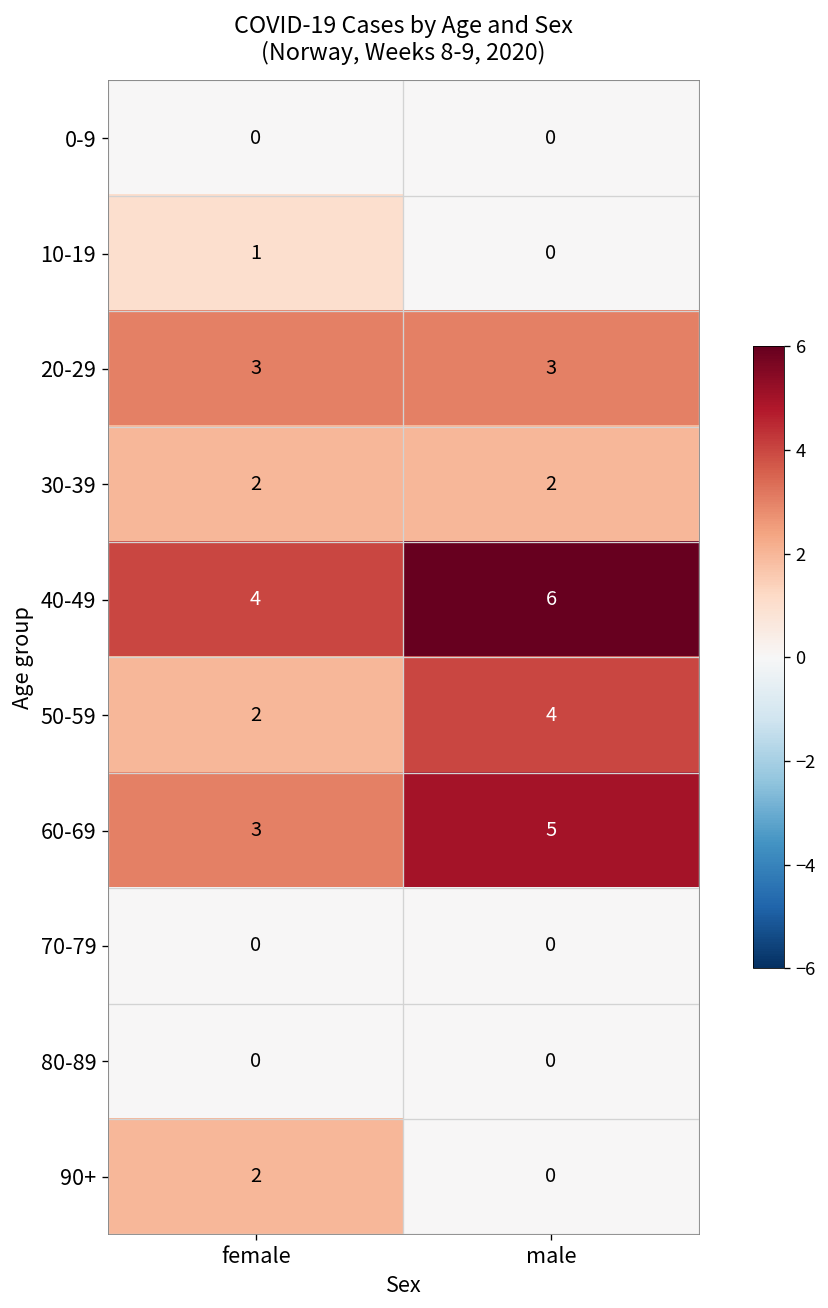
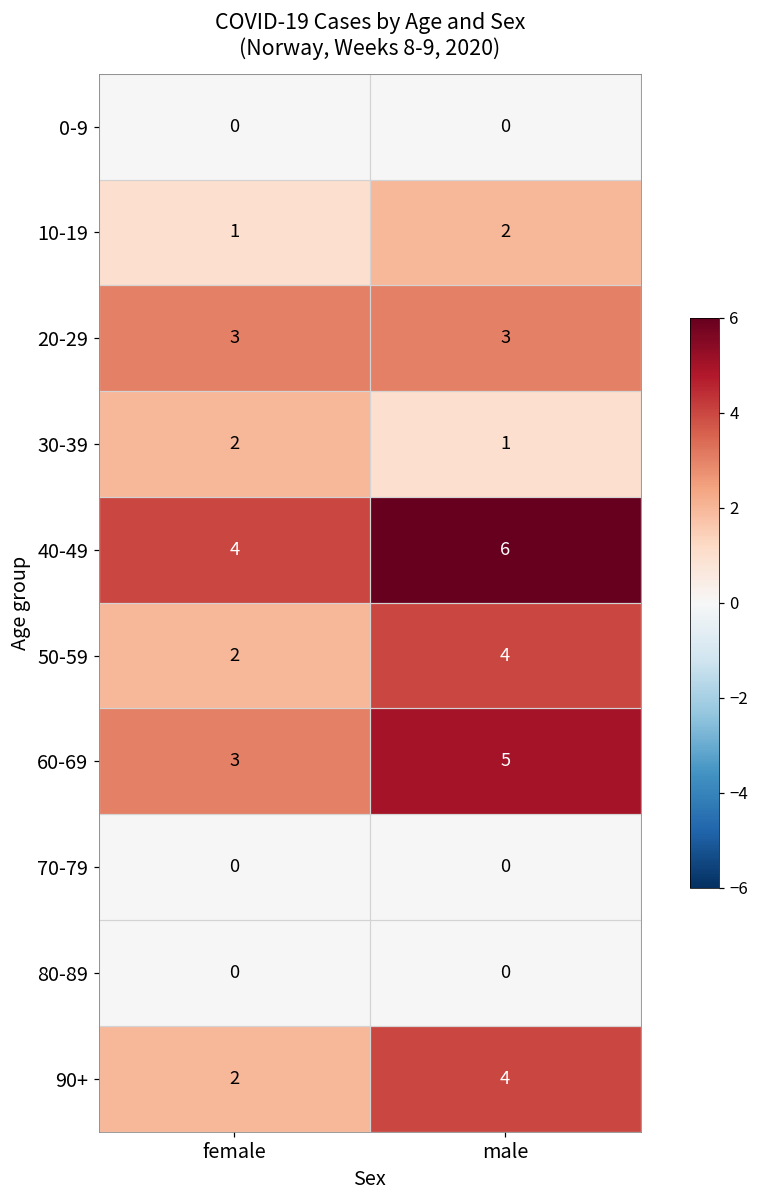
10-19, male: 0 -> 2
30-39, male: 2 -> 1
90+, male: 0 -> 4
